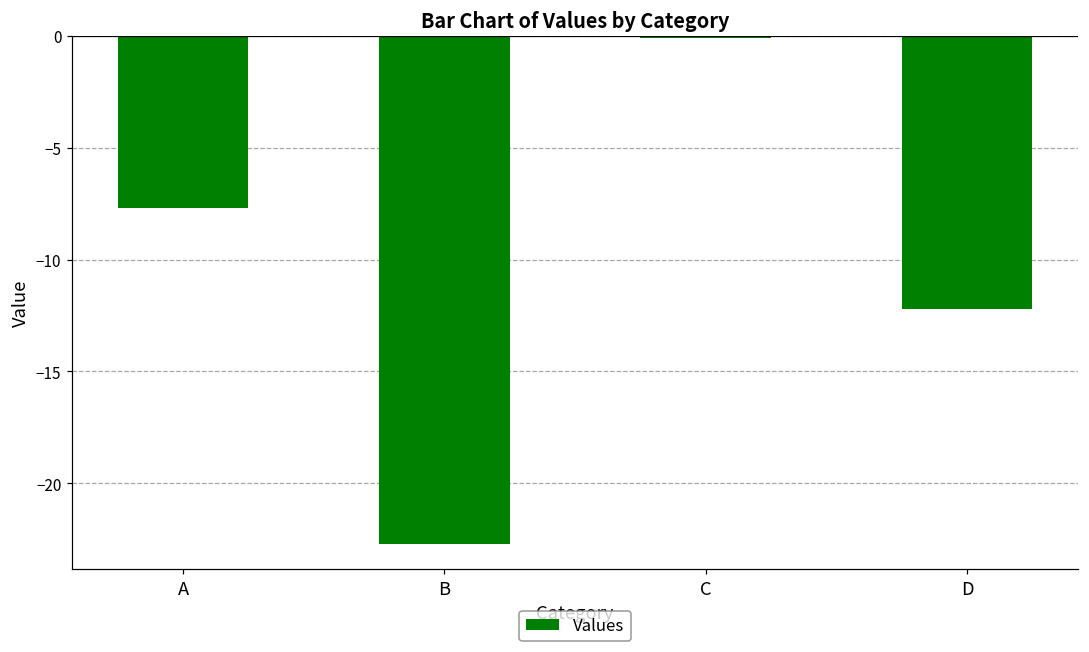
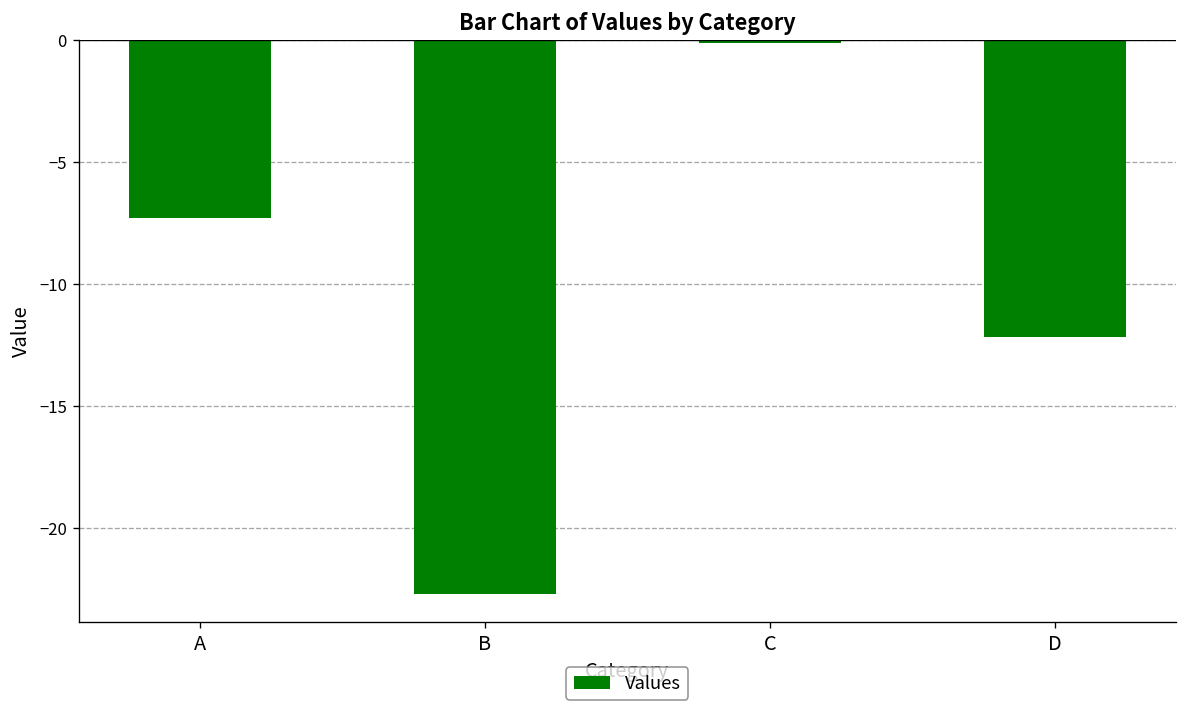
A: -7.7 -> -7.3
